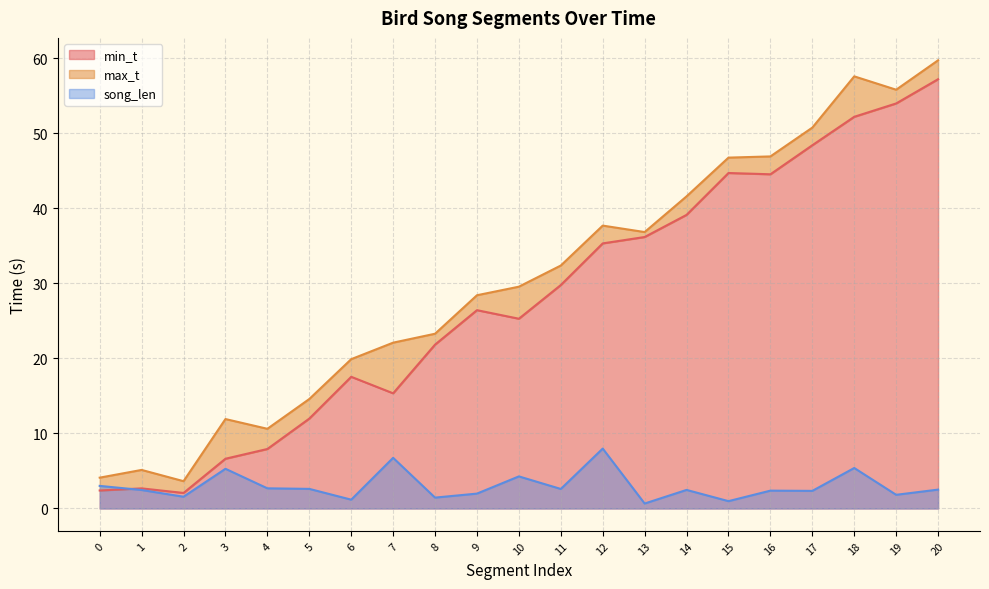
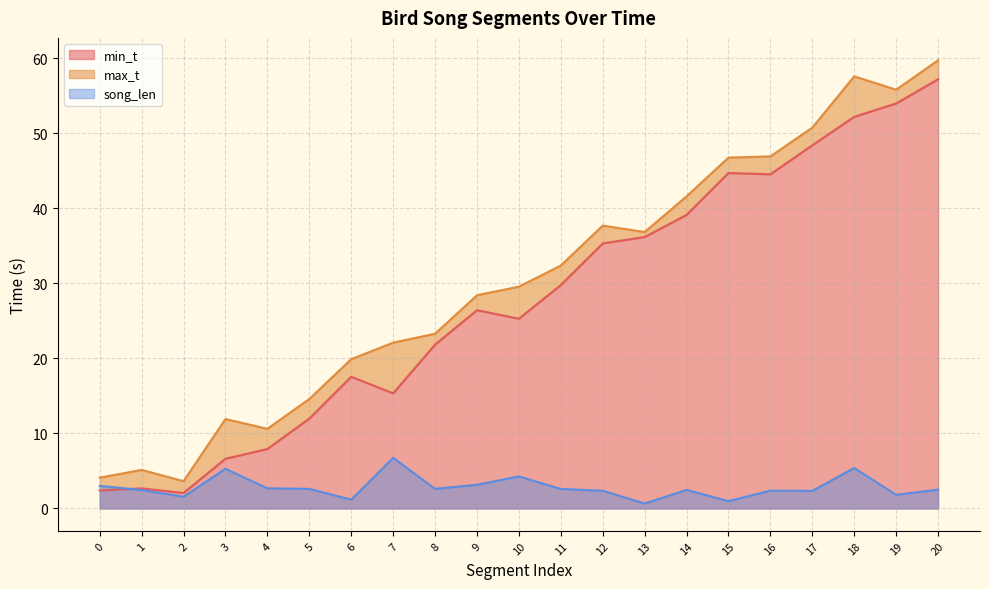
song_len, 8: 1 -> 3
song_len, 9: 2 -> 3
song_len, 12: 8 -> 2
